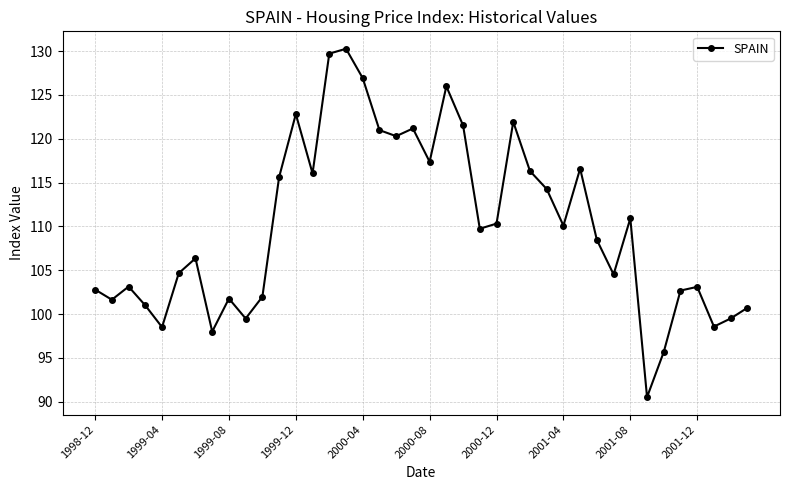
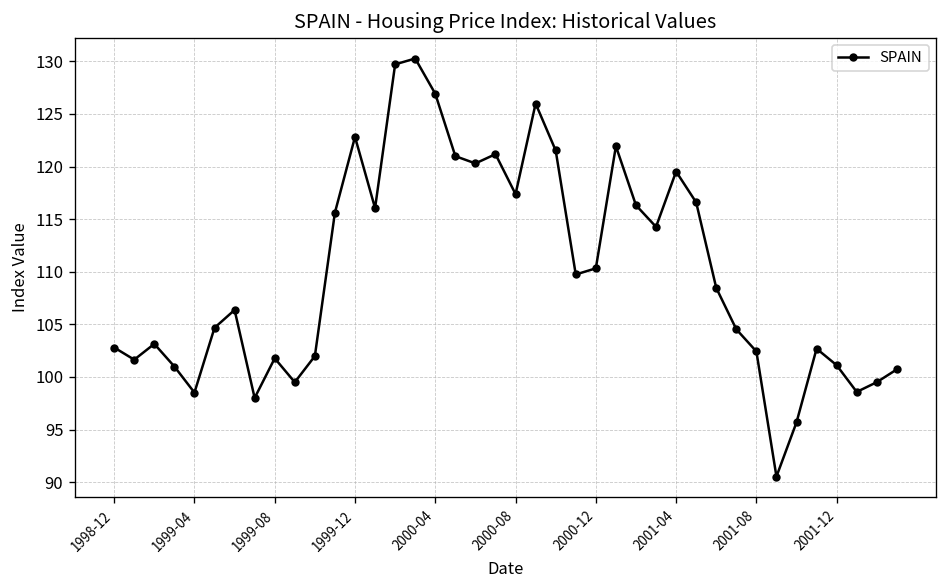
2001-04: 110 -> 120
2001-08: 111 -> 102
2001-12: 103 -> 101
